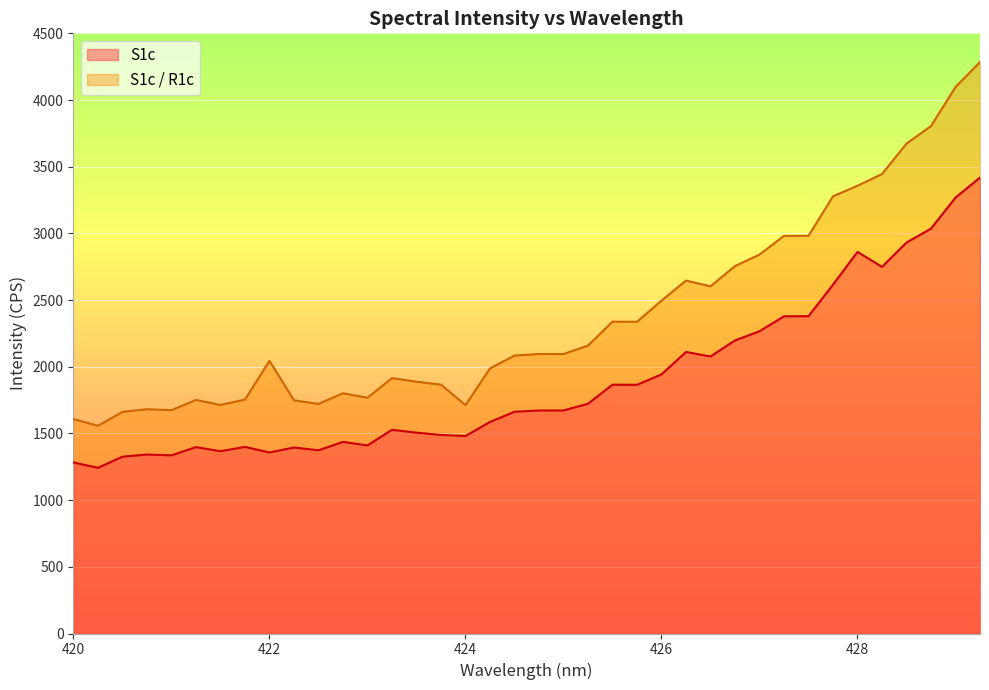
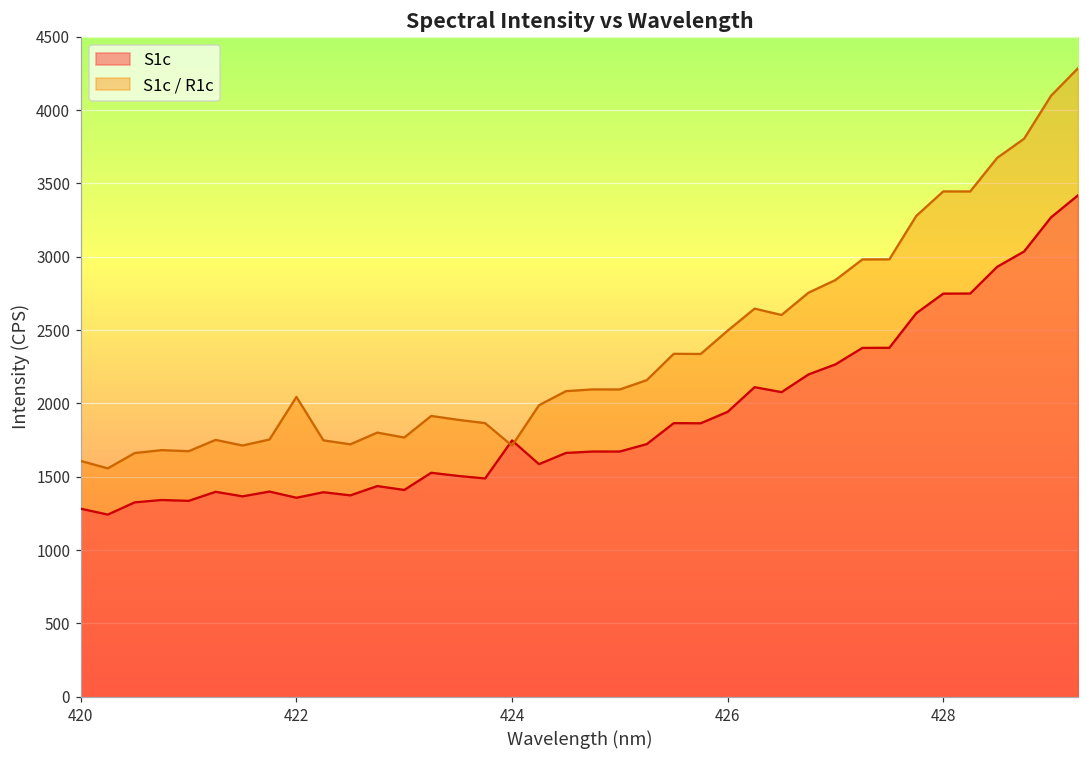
S1c, 424: 1480 -> 1750
S1c, 428: 2860 -> 2750
S1c / R1c, 428: 3360 -> 3450
